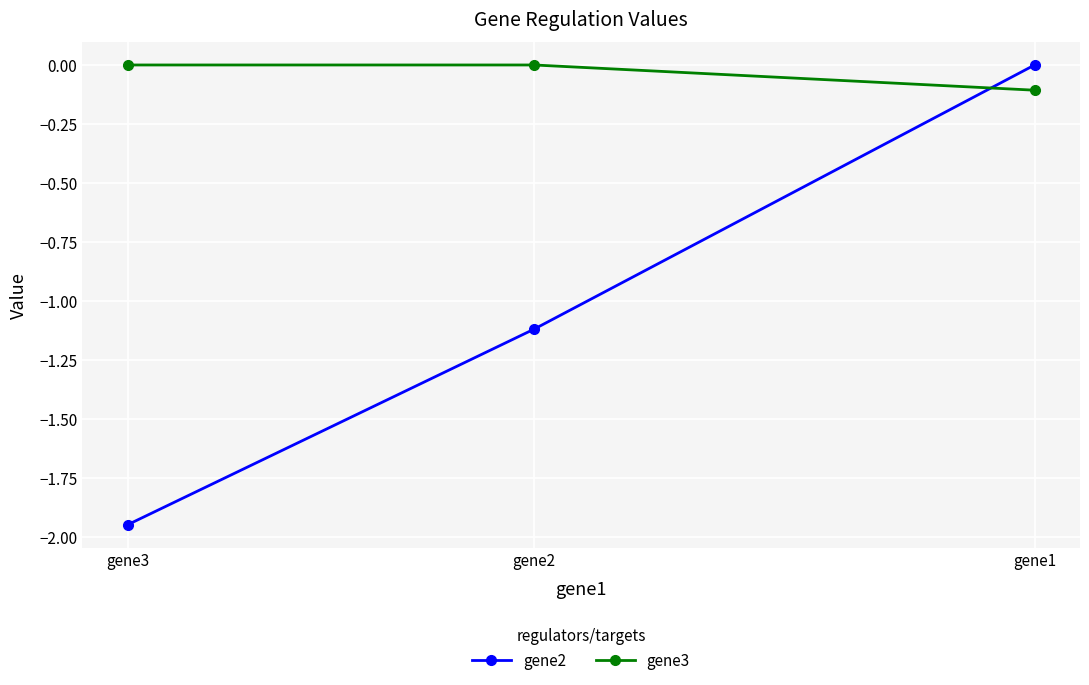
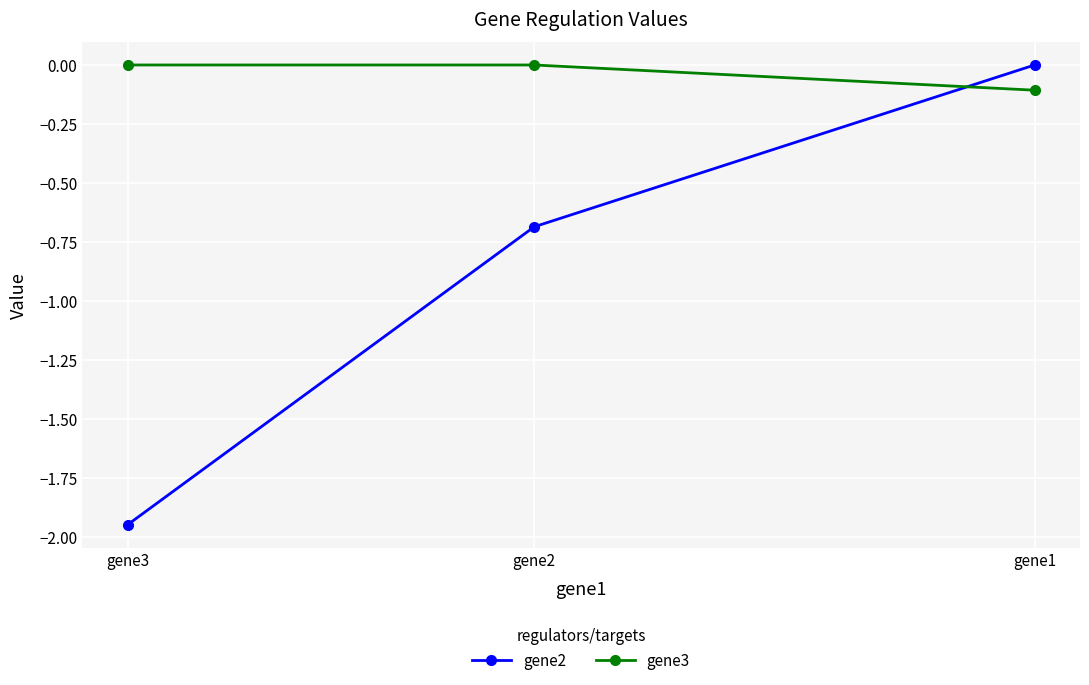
gene2, gene2: -1.12 -> -0.69
